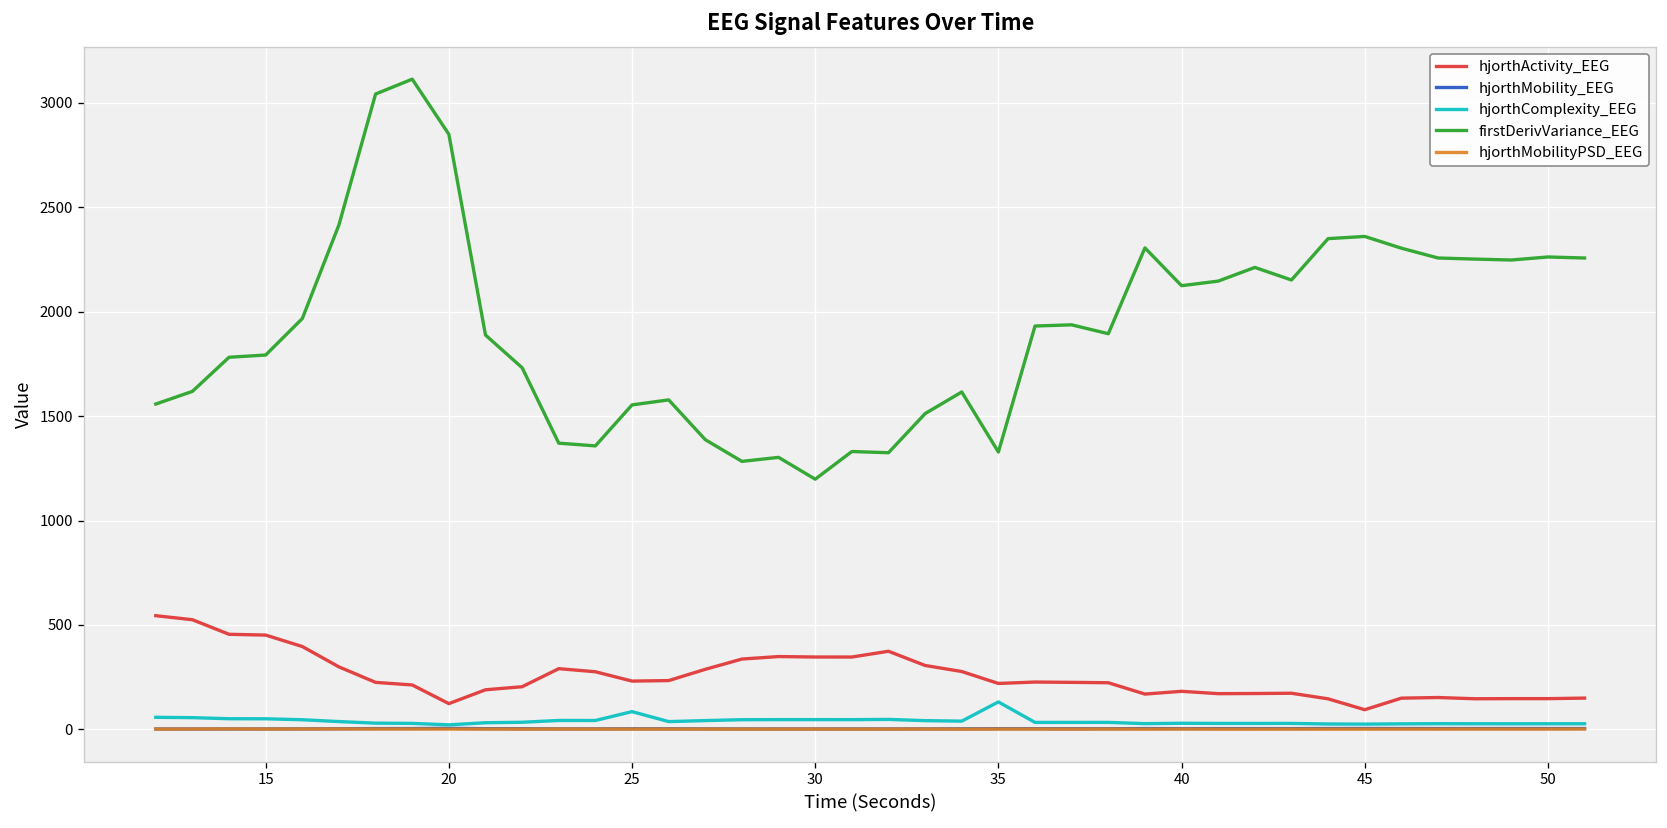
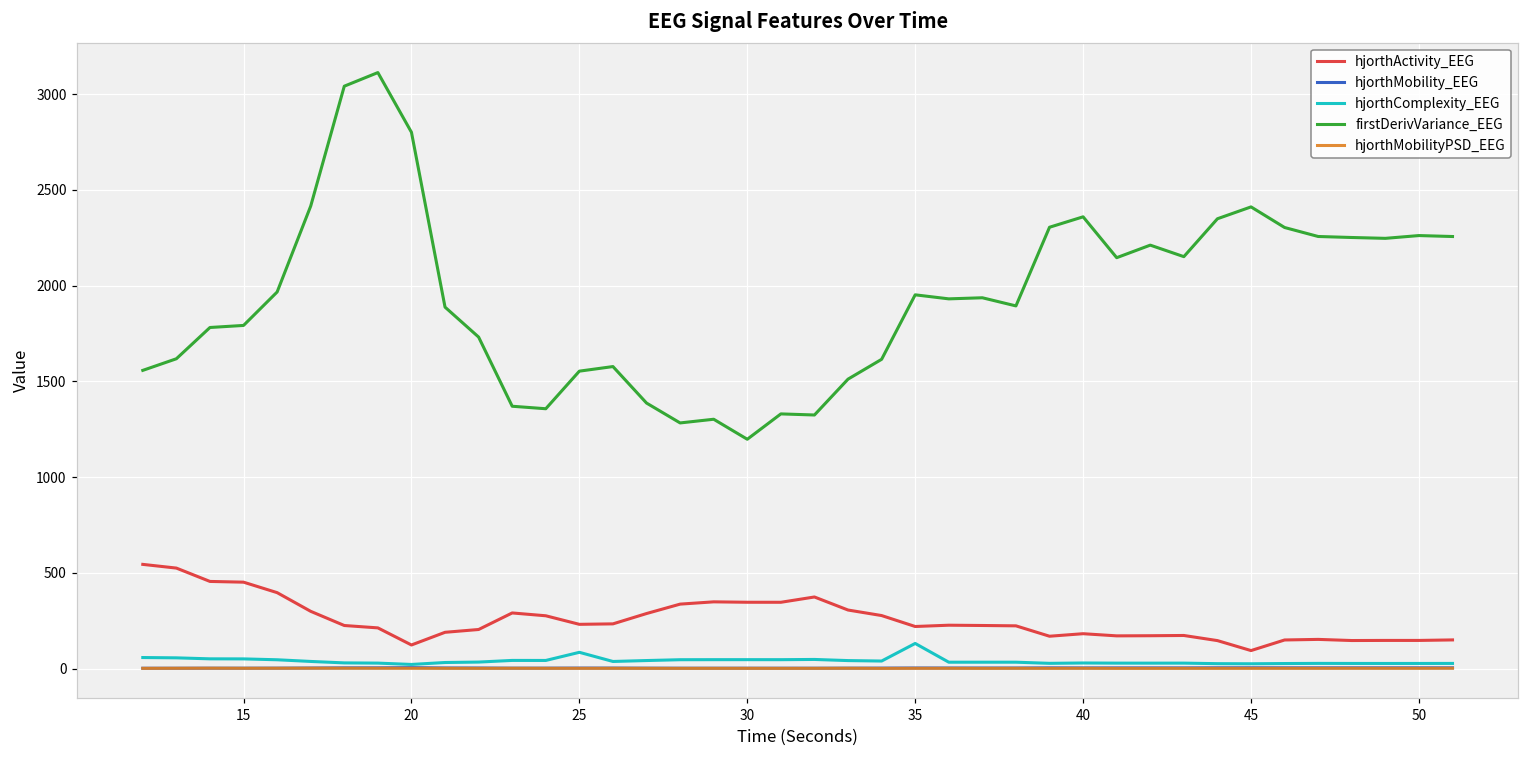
firstDerivVariance_EEG, 20: 2850 -> 2800
firstDerivVariance_EEG, 35: 1330 -> 1950
firstDerivVariance_EEG, 40: 2120 -> 2360
firstDerivVariance_EEG, 45: 2360 -> 2410
